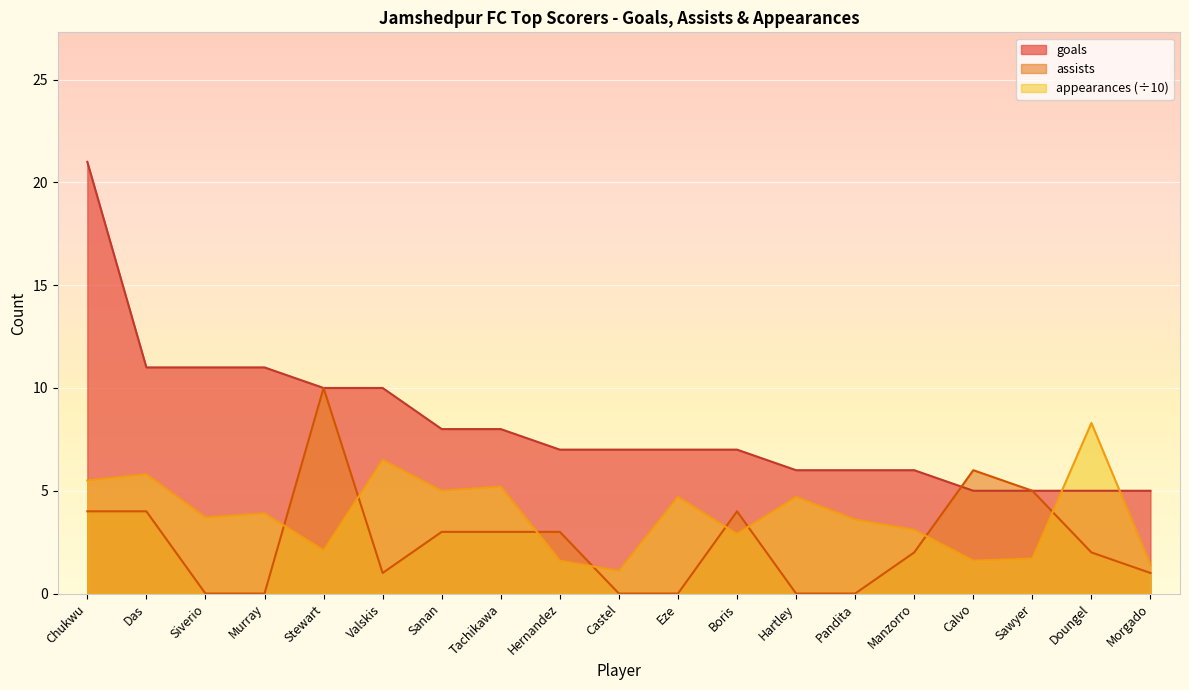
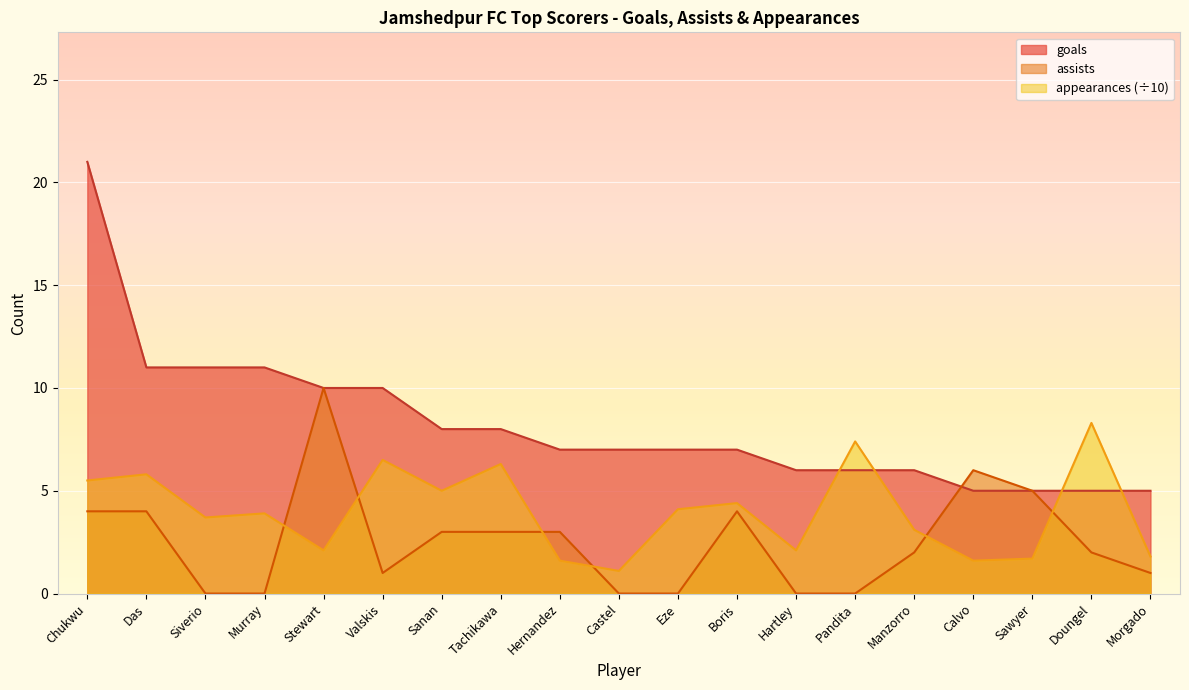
appearances (÷10), Tachikawa: 5.2 -> 6.3
appearances (÷10), Eze: 4.7 -> 4.1
appearances (÷10), Boris: 2.9 -> 4.4
appearances (÷10), Hartley: 4.7 -> 2.1
appearances (÷10), Pandita: 3.6 -> 7.4
appearances (÷10), Morgado: 1.4 -> 1.8
